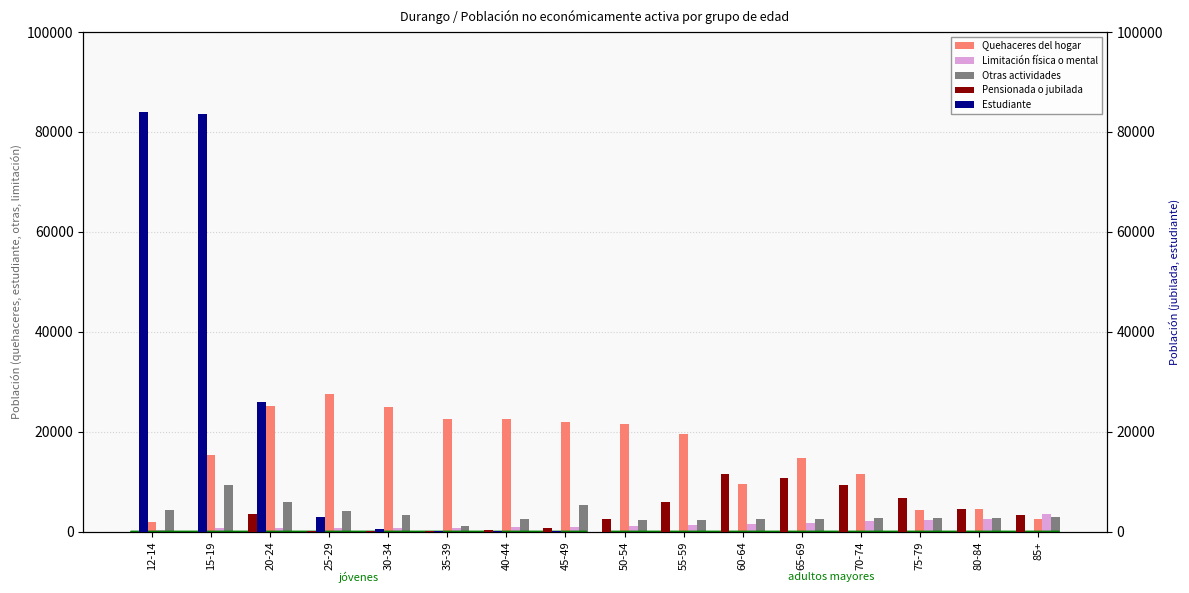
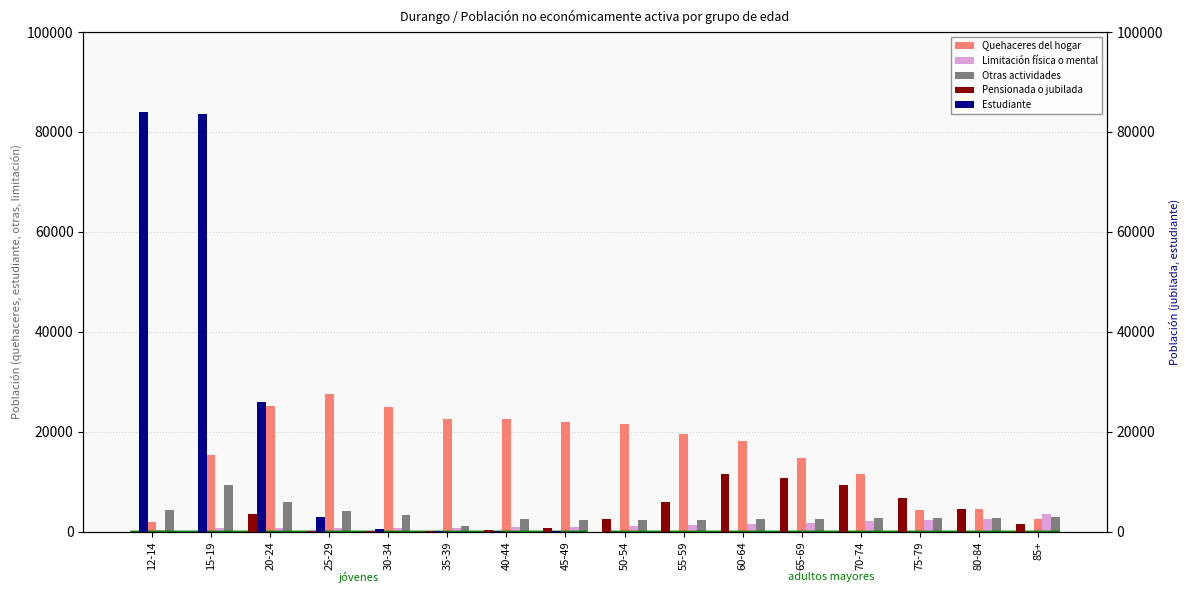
Otras actividades, 45-49: 5000 -> 2000
Quehaceres del hogar, 60-64: 10000 -> 18000
Pensionada o jubilada, 85+: 3000 -> 2000
